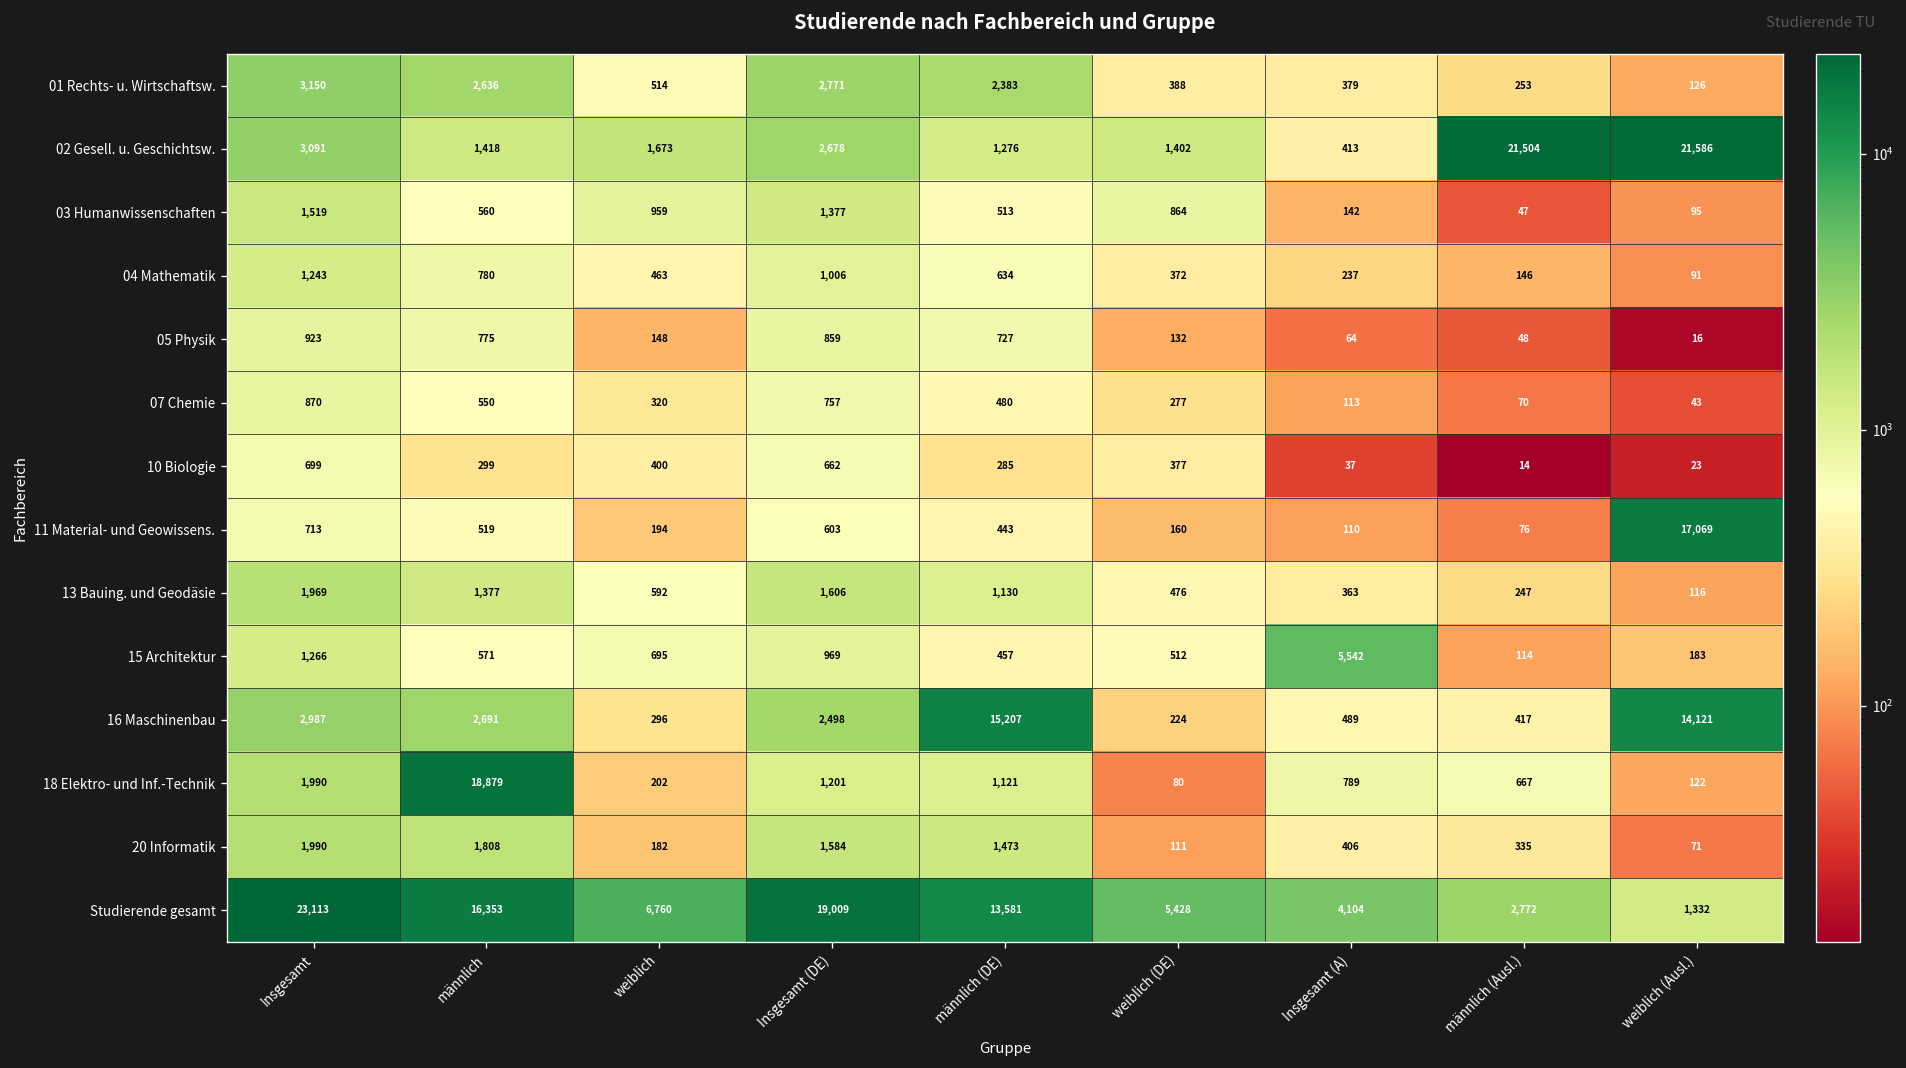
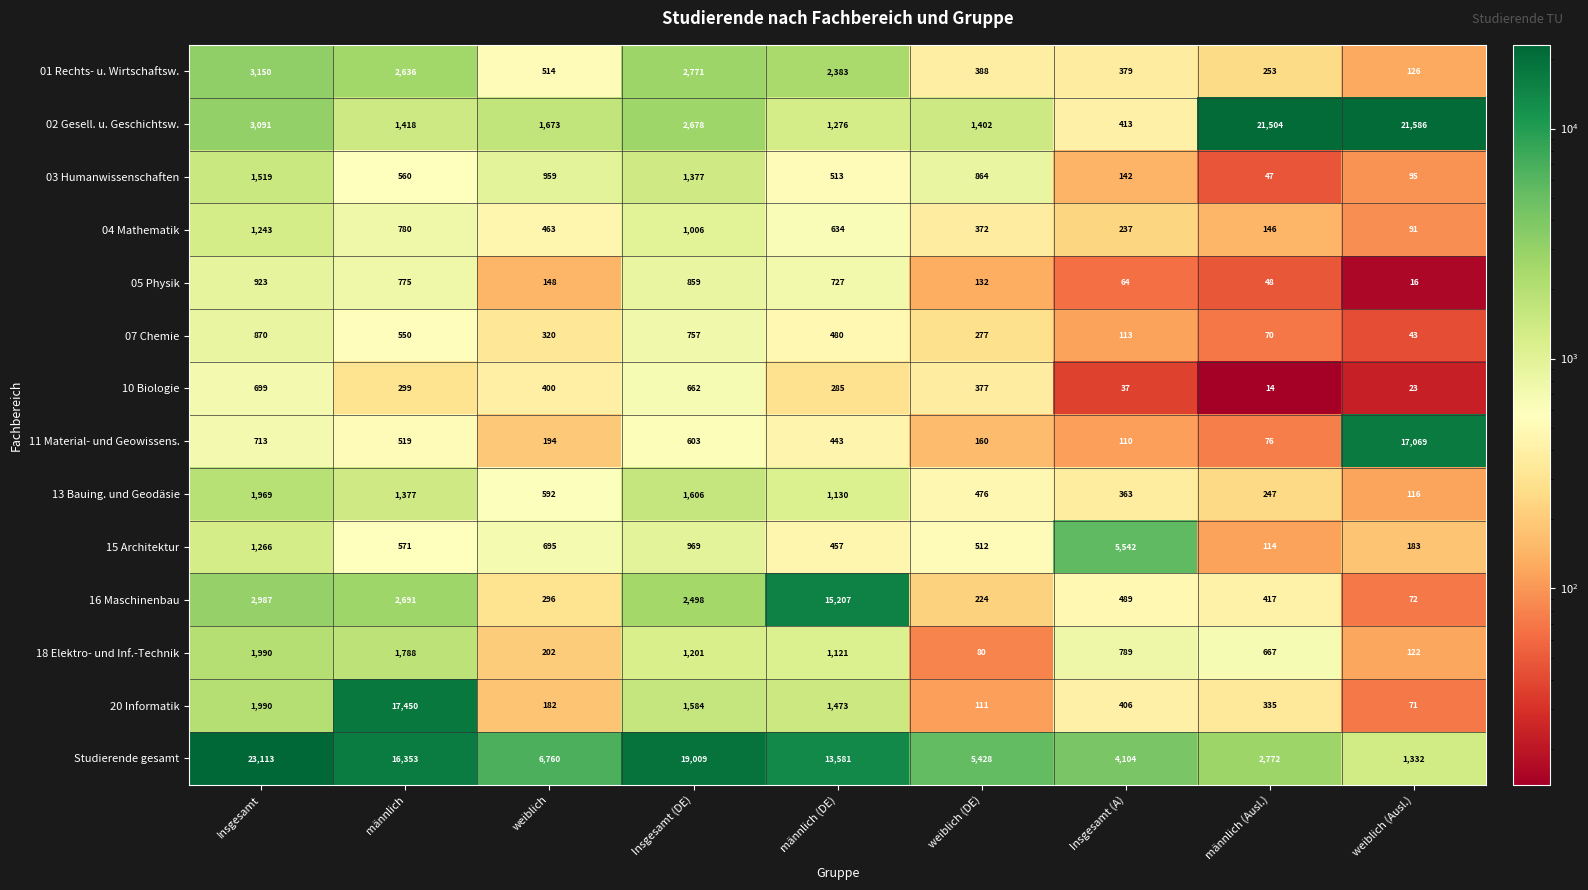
16 Maschinenbau, weiblich (Ausl.): 14,121 -> 72
18 Elektro- und Inf.-Technik, männlich: 18,879 -> 1,788
20 Informatik, männlich: 1,808 -> 17,450
